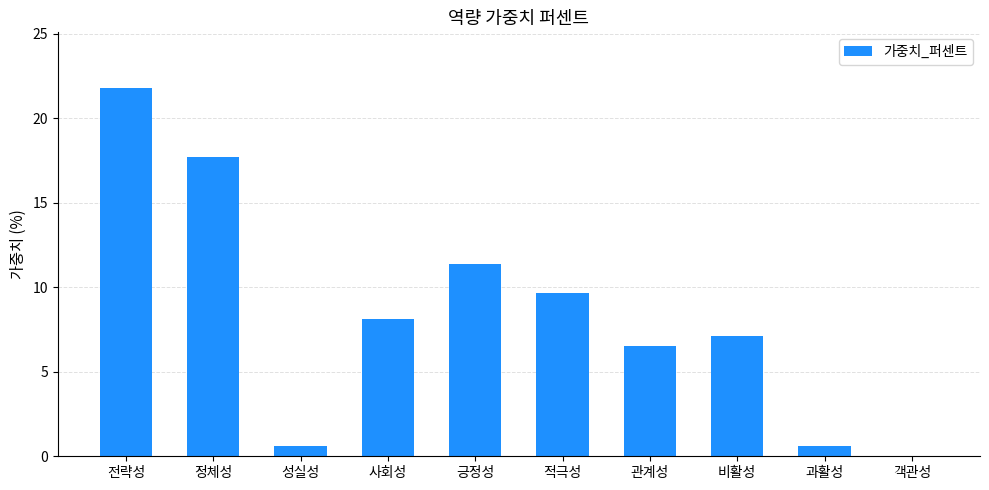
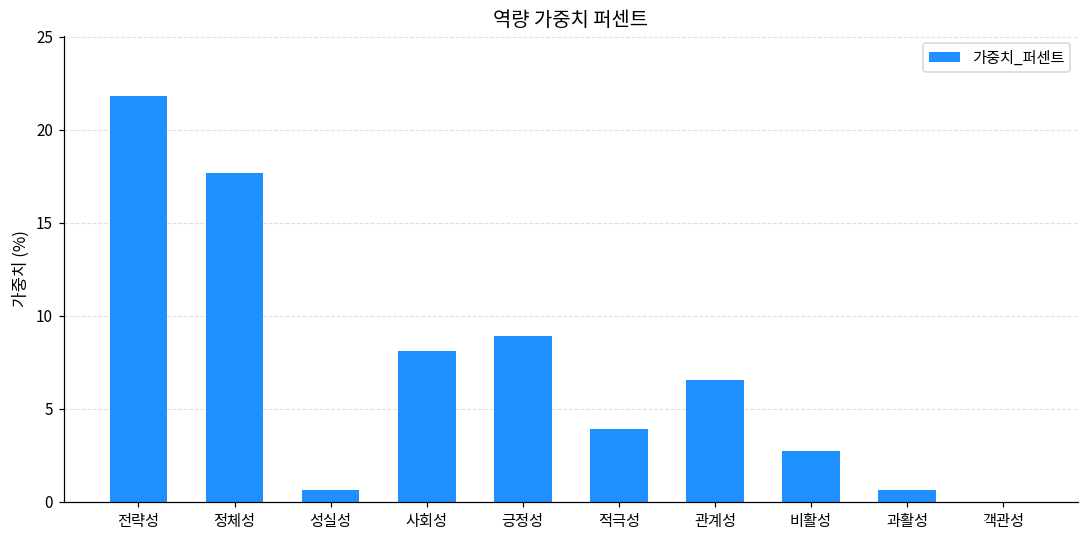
긍정성: 11.4 -> 8.9
적극성: 9.7 -> 3.9
비활성: 7.1 -> 2.7
